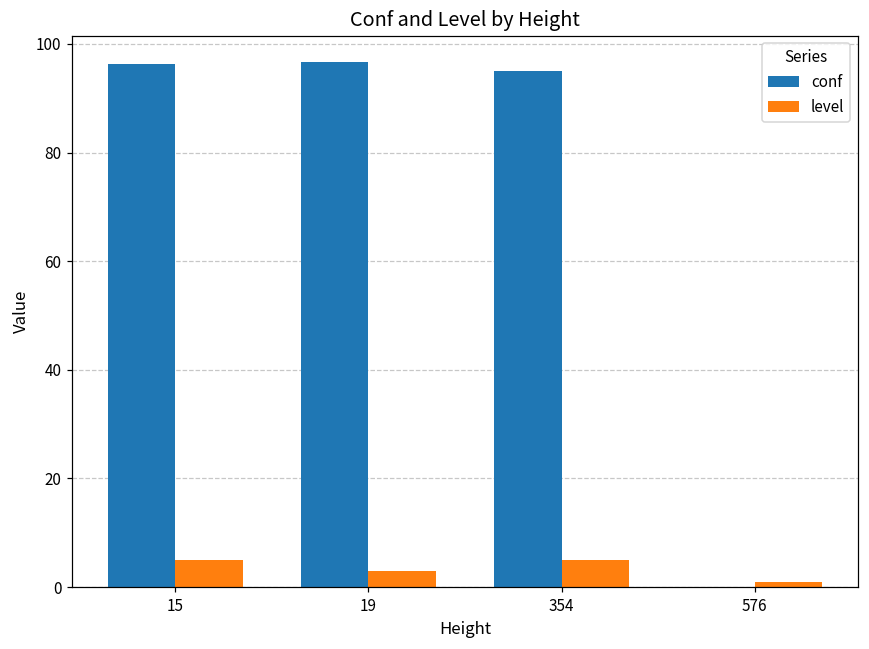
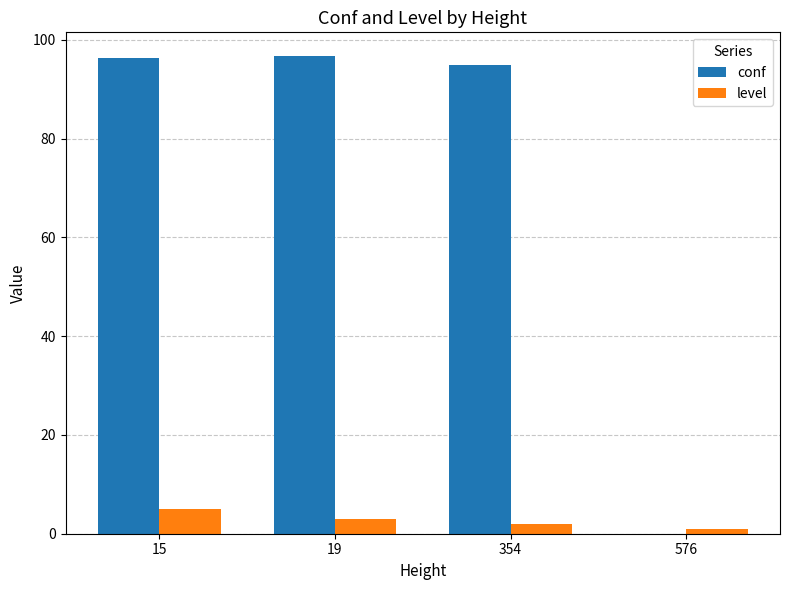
level, 354: 5 -> 2
